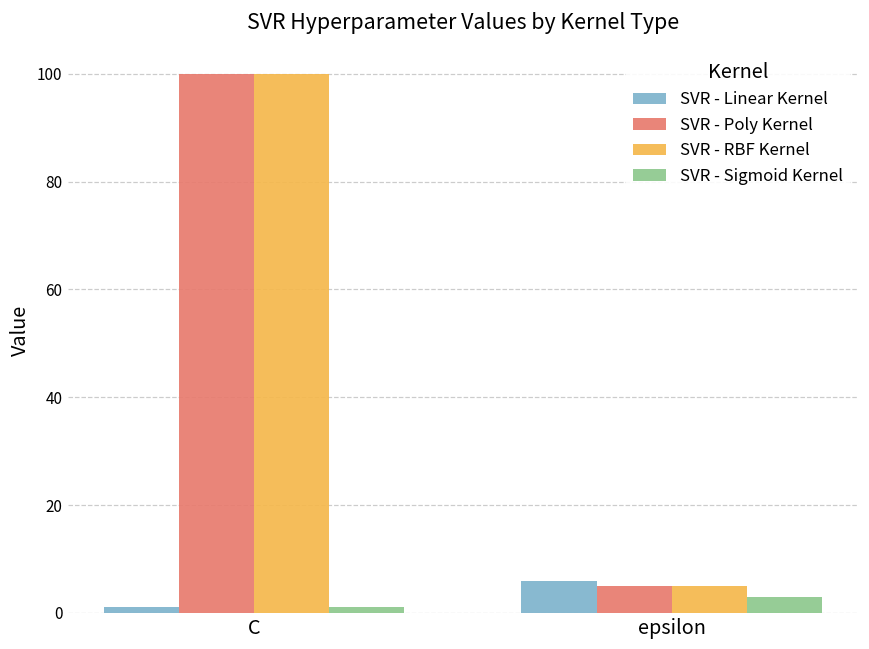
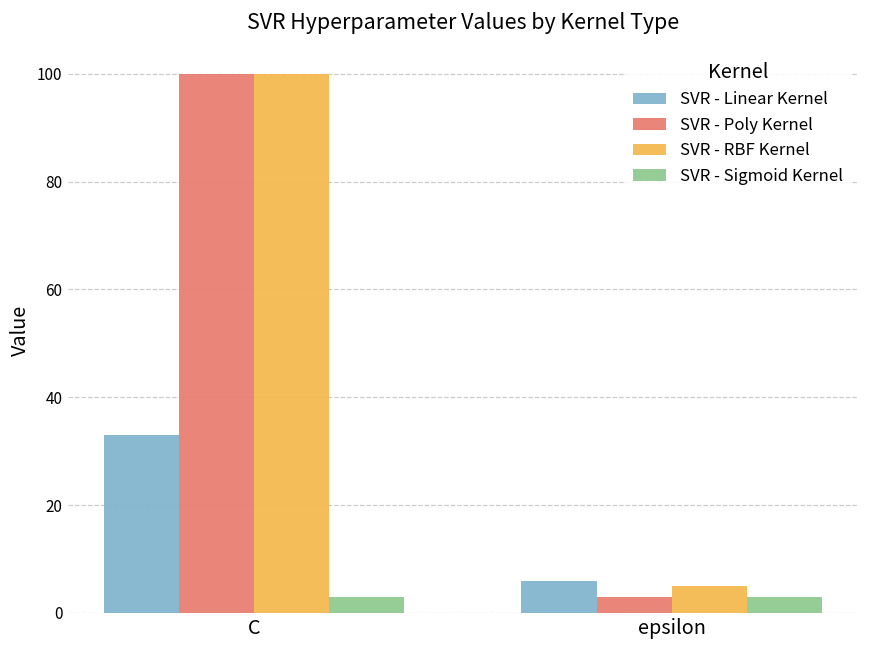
SVR - Linear Kernel, C: 1 -> 33
SVR - Sigmoid Kernel, C: 1 -> 3
SVR - Poly Kernel, epsilon: 5 -> 3
